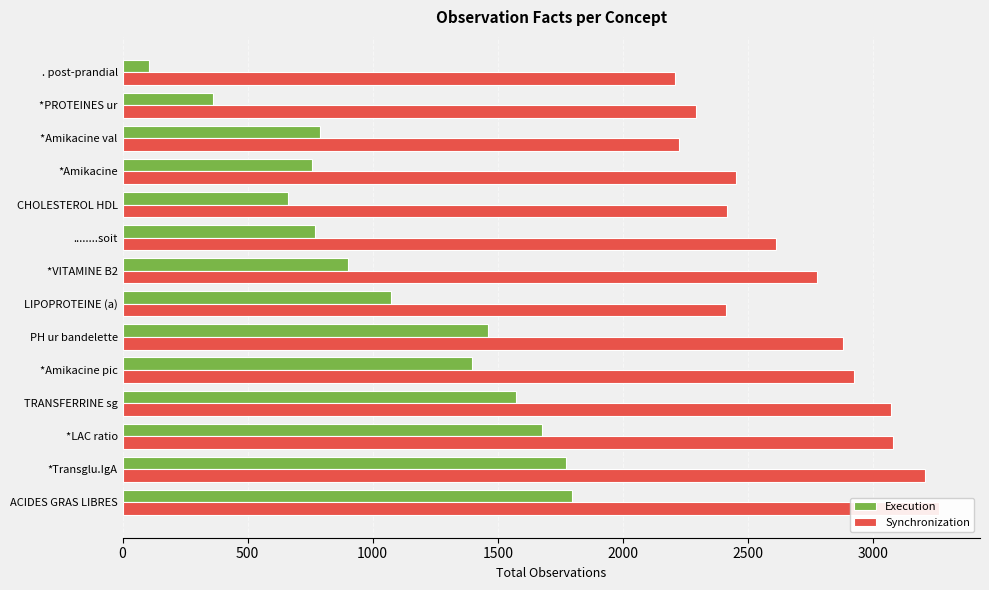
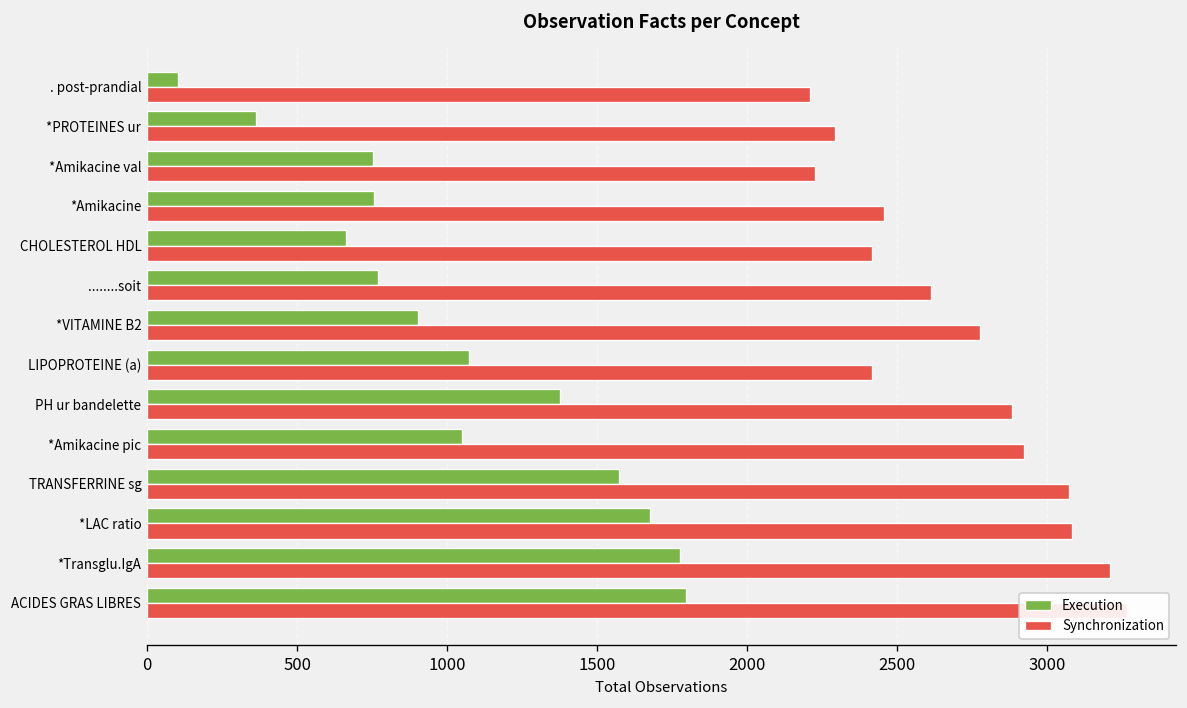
Execution, *Amikacine val: 790 -> 750
Execution, PH ur bandelette: 1460 -> 1380
Execution, *Amikacine pic: 1400 -> 1050
